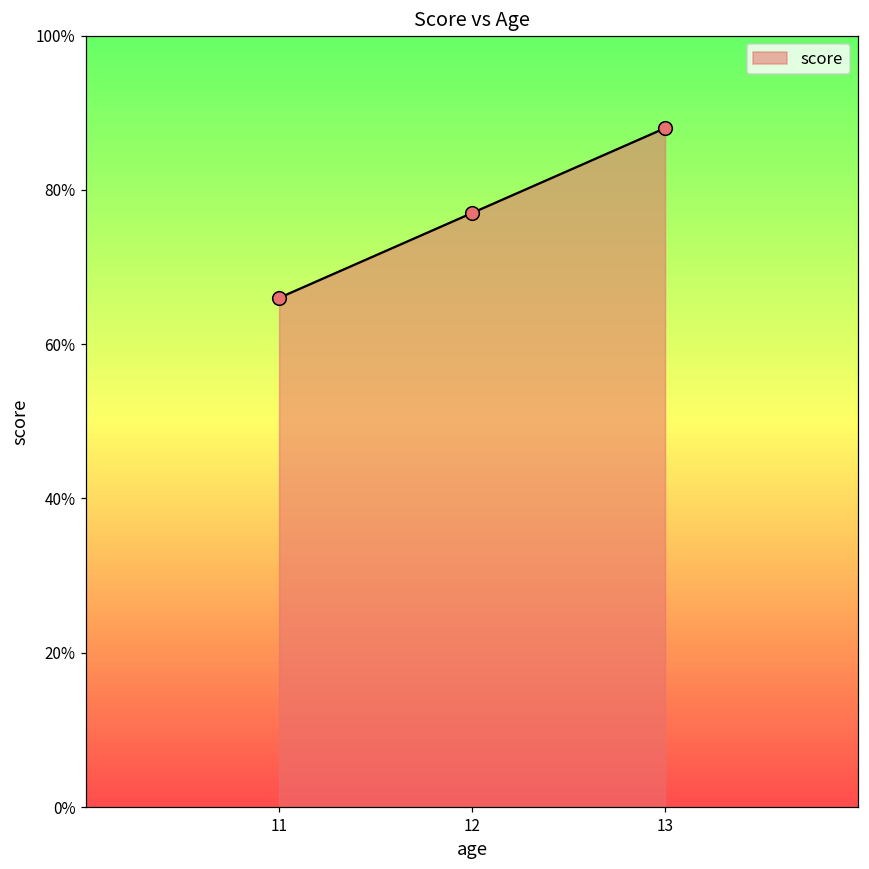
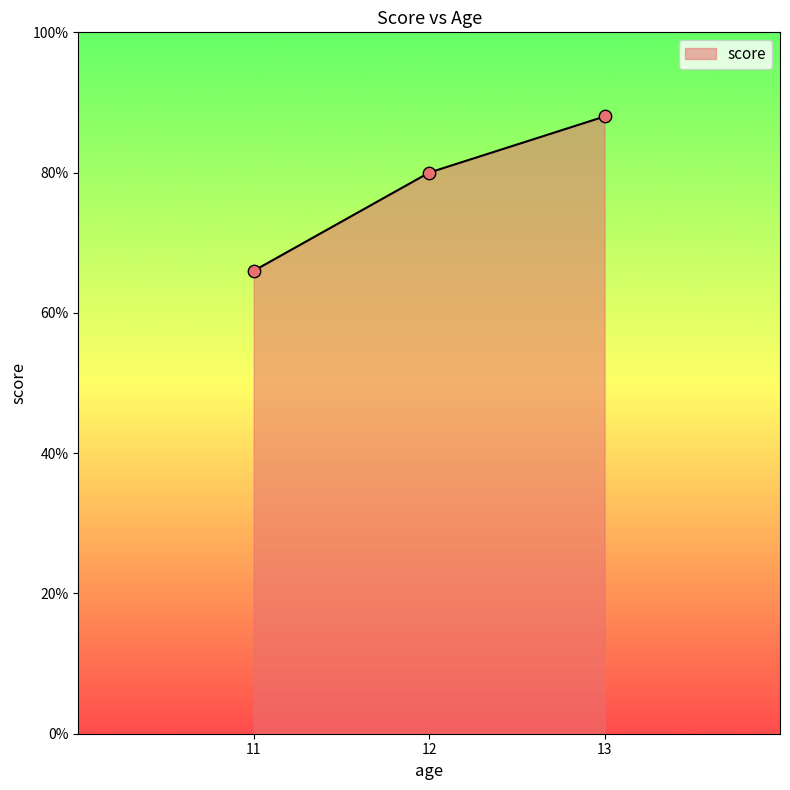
12: 77% -> 80%
